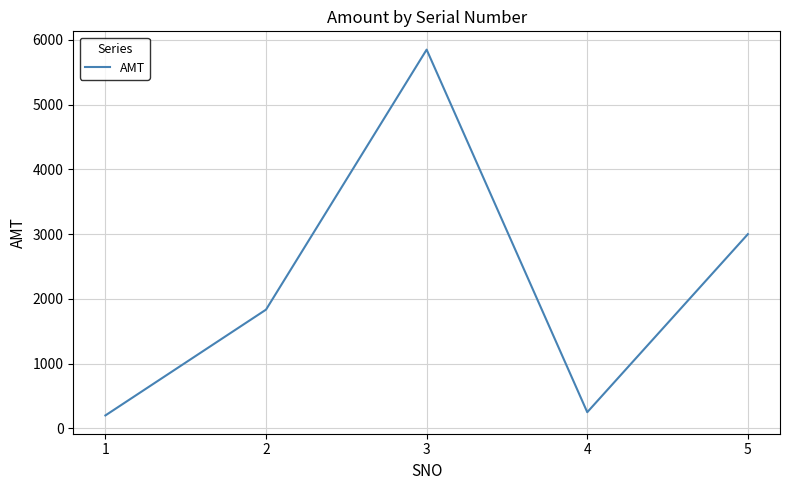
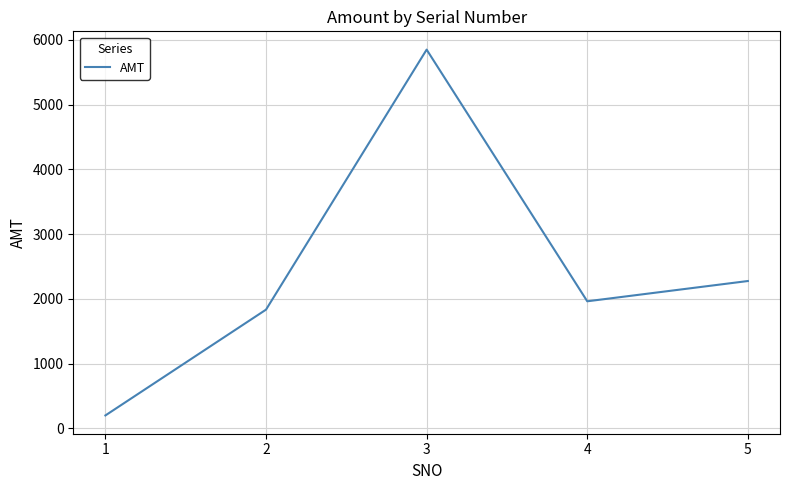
4: 300 -> 2000
5: 3000 -> 2300
